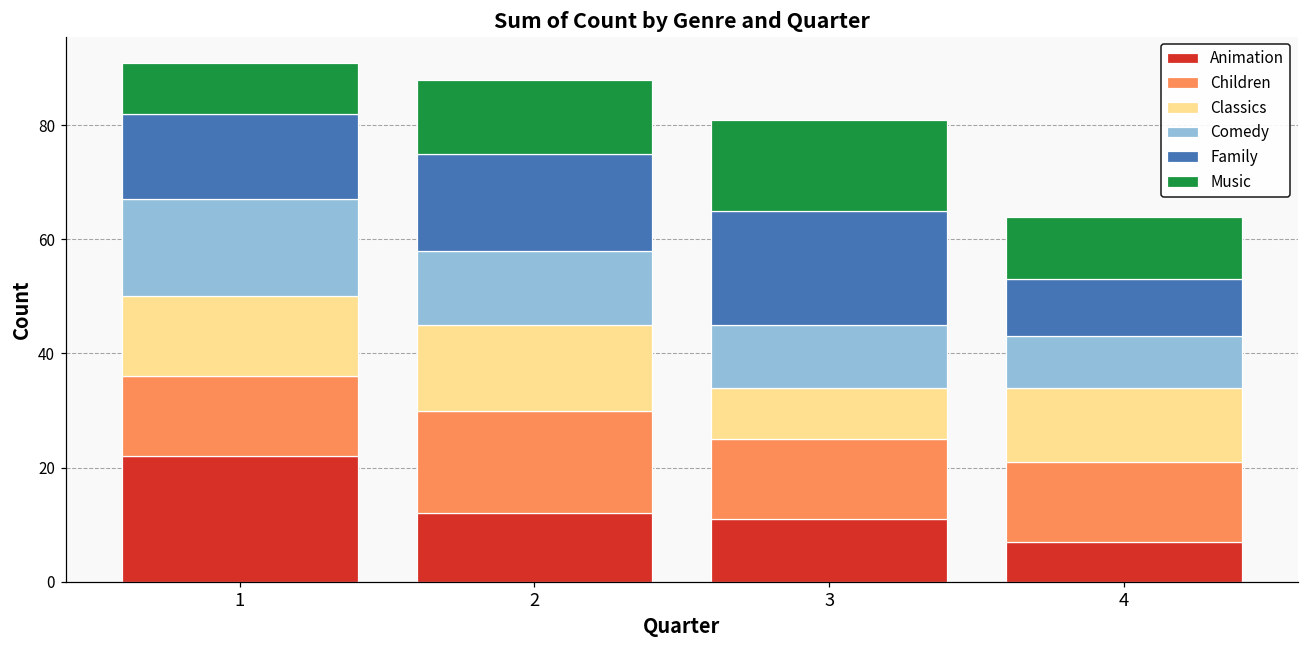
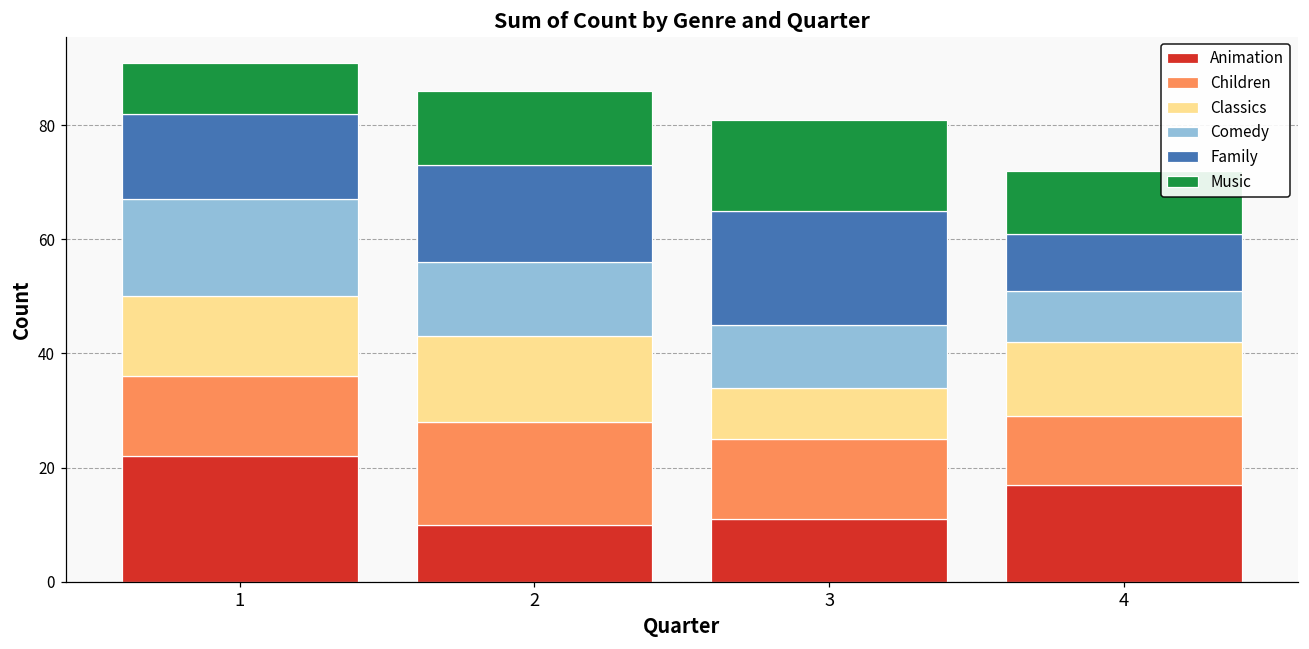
Animation, 2: 12 -> 10
Animation, 4: 7 -> 17
Children, 4: 14 -> 12
